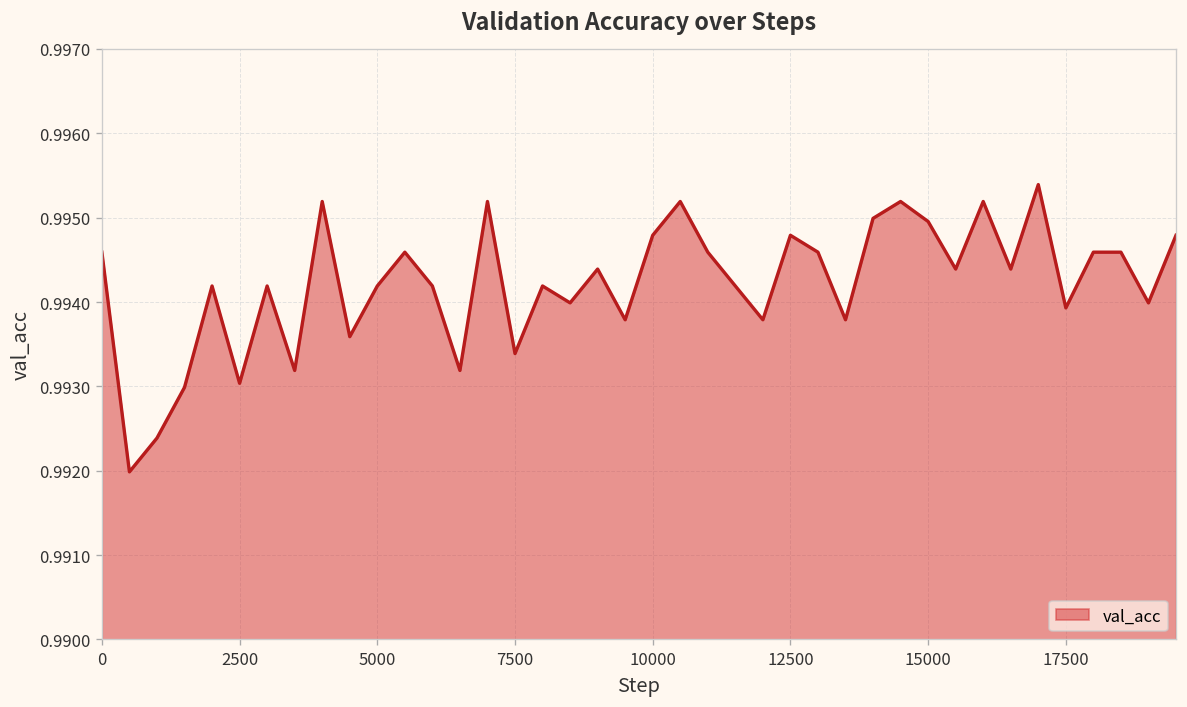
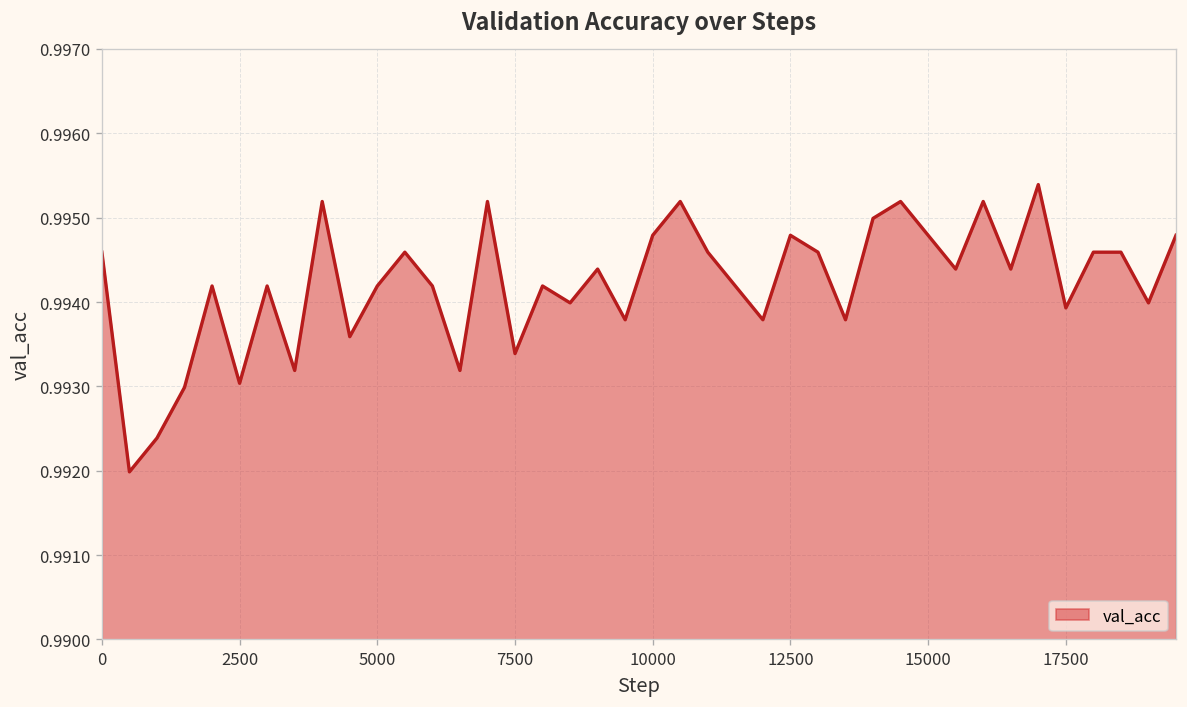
15000: 0.9950 -> 0.9948
